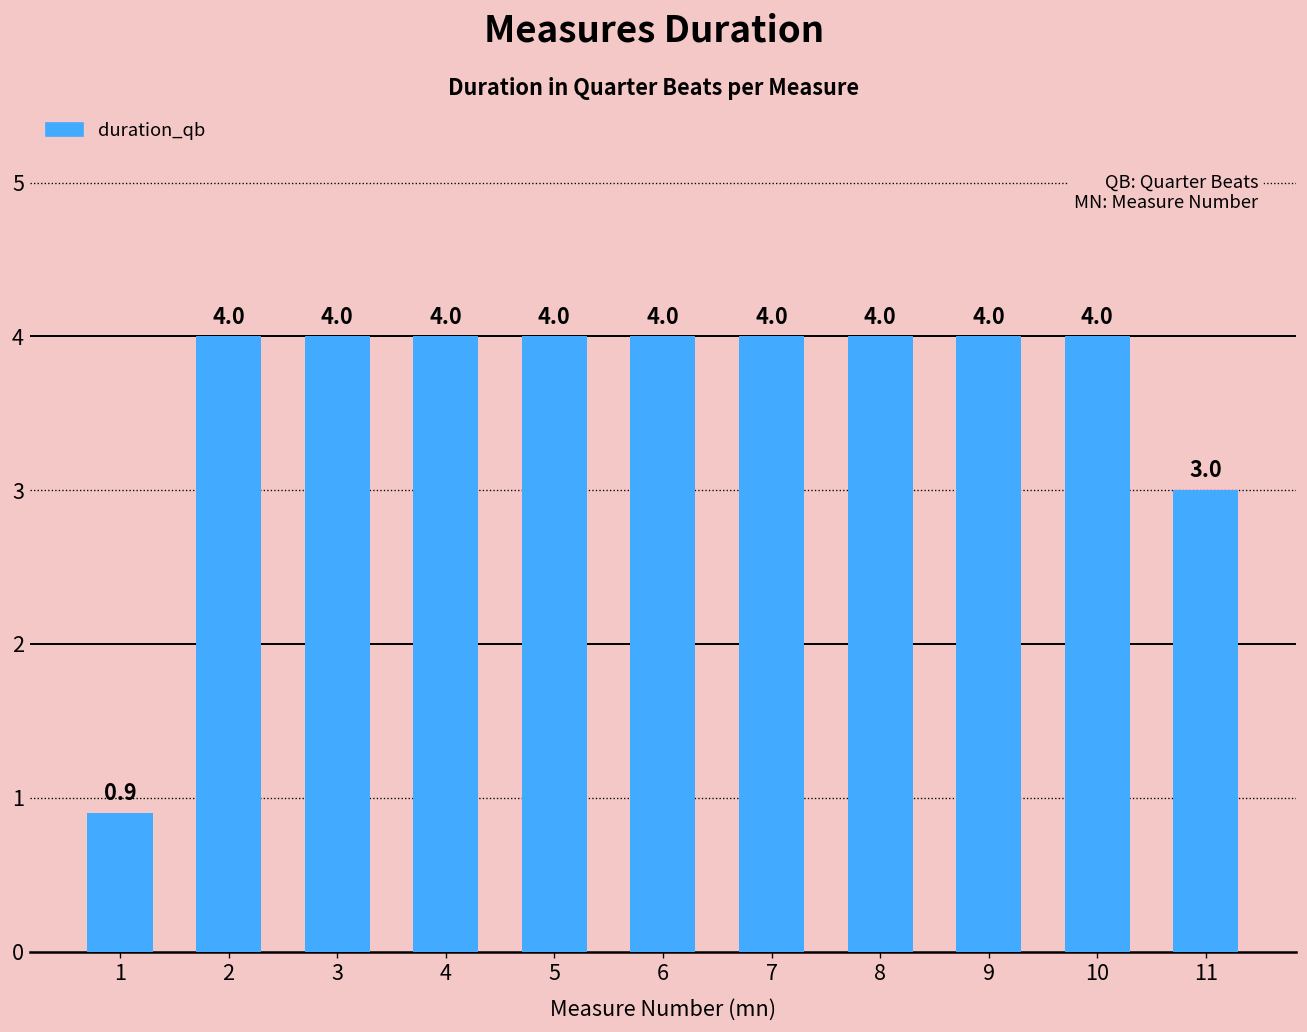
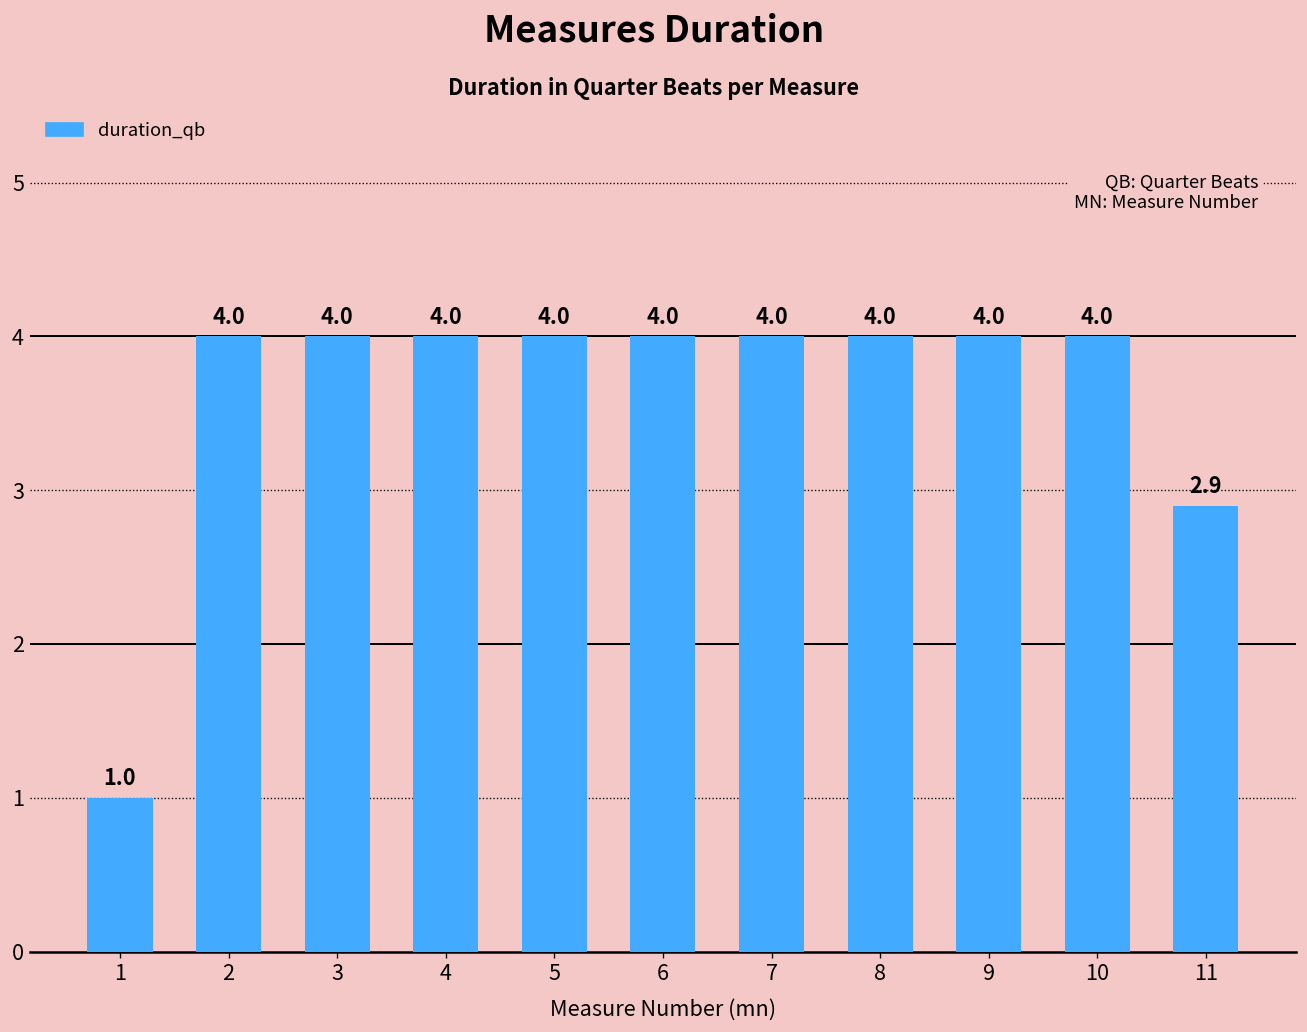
1: 0.9 -> 1.0
11: 3.0 -> 2.9
